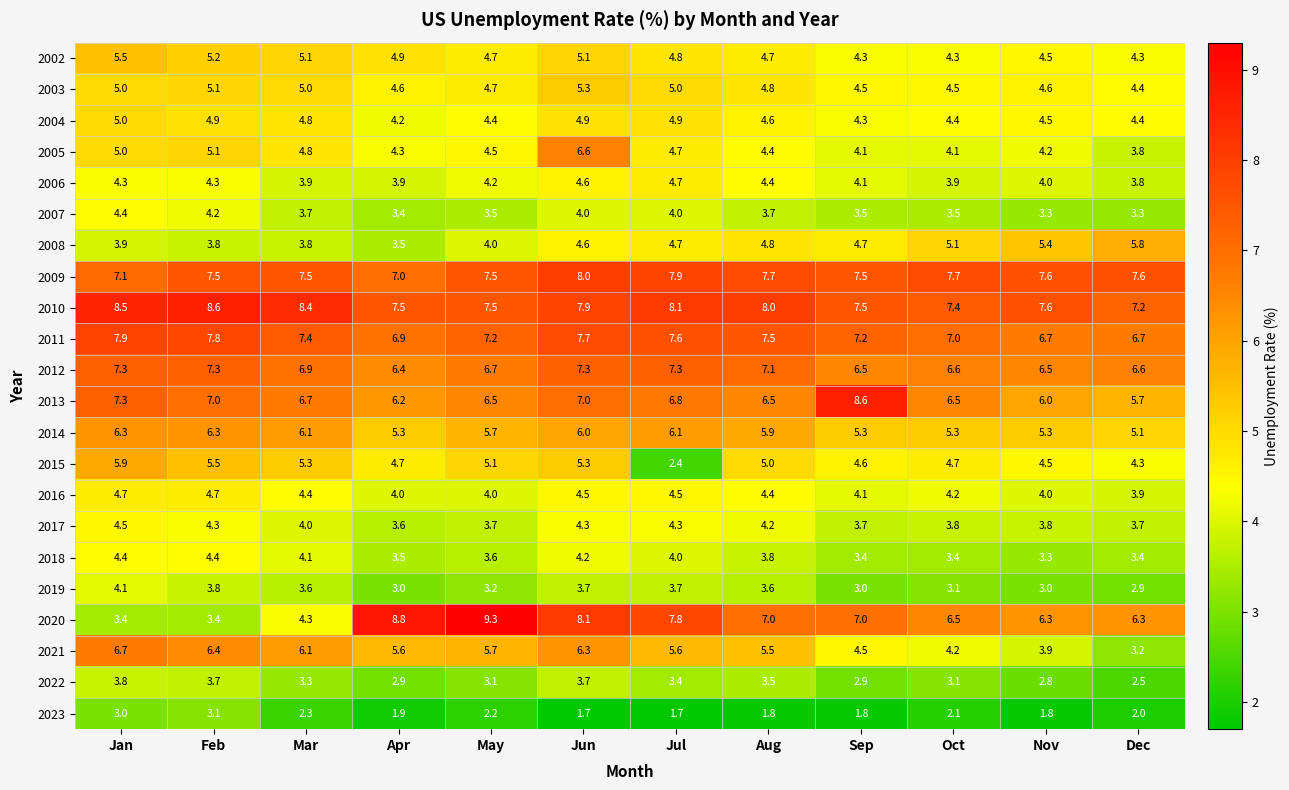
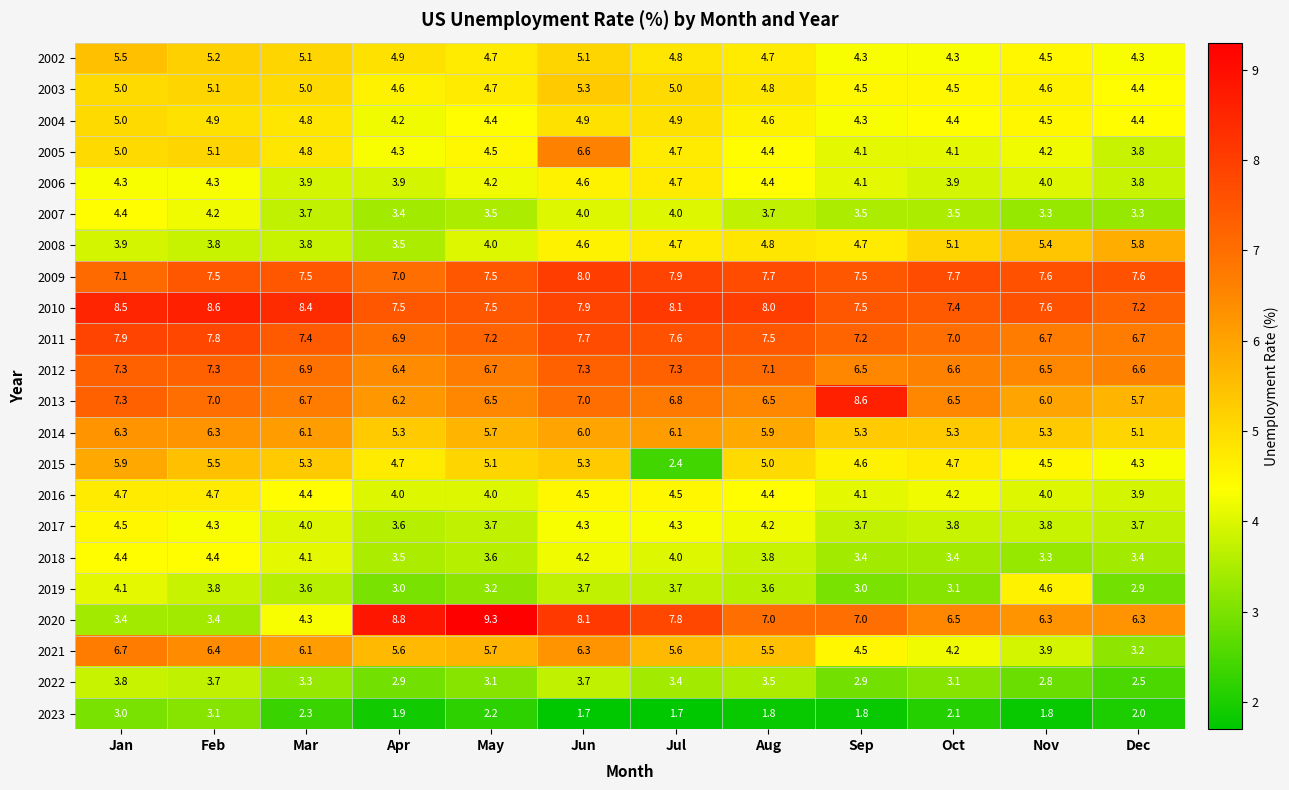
2019, Nov: 3.0 -> 4.6
